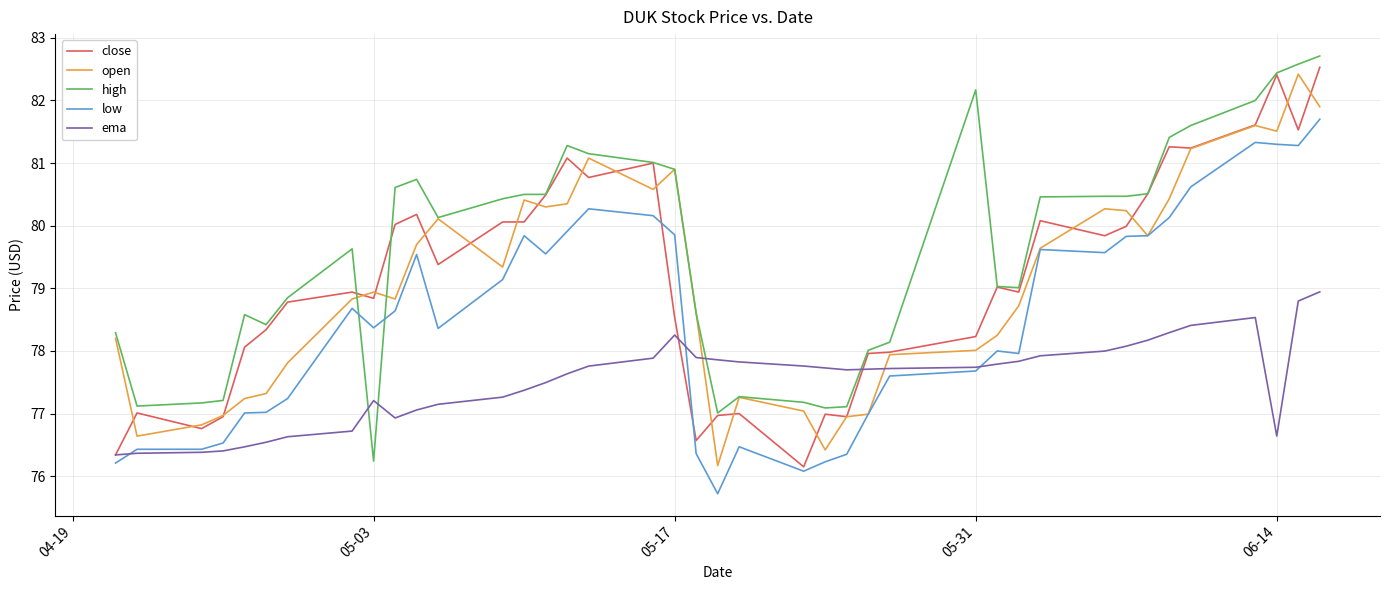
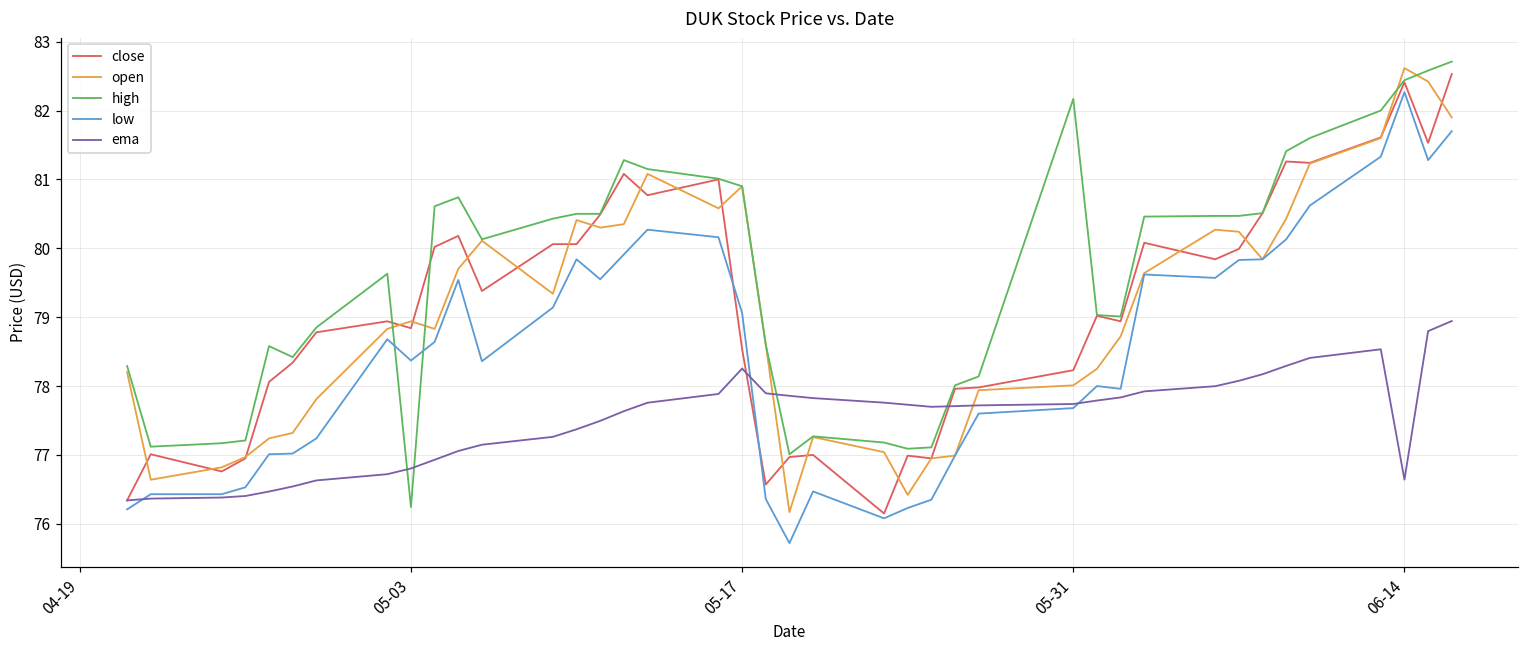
ema, 05-03: 77.2 -> 76.8
low, 05-17: 79.9 -> 79.1
open, 06-14: 81.5 -> 82.6
low, 06-14: 81.3 -> 82.3
